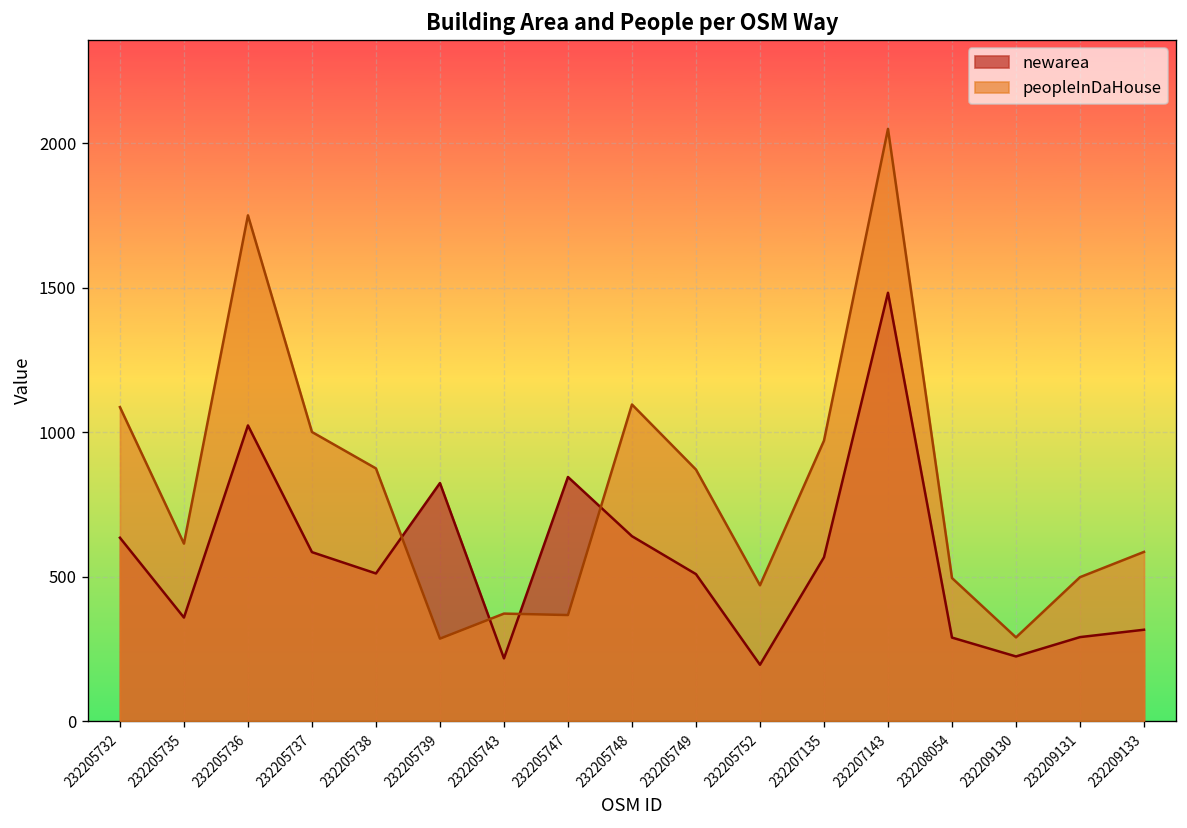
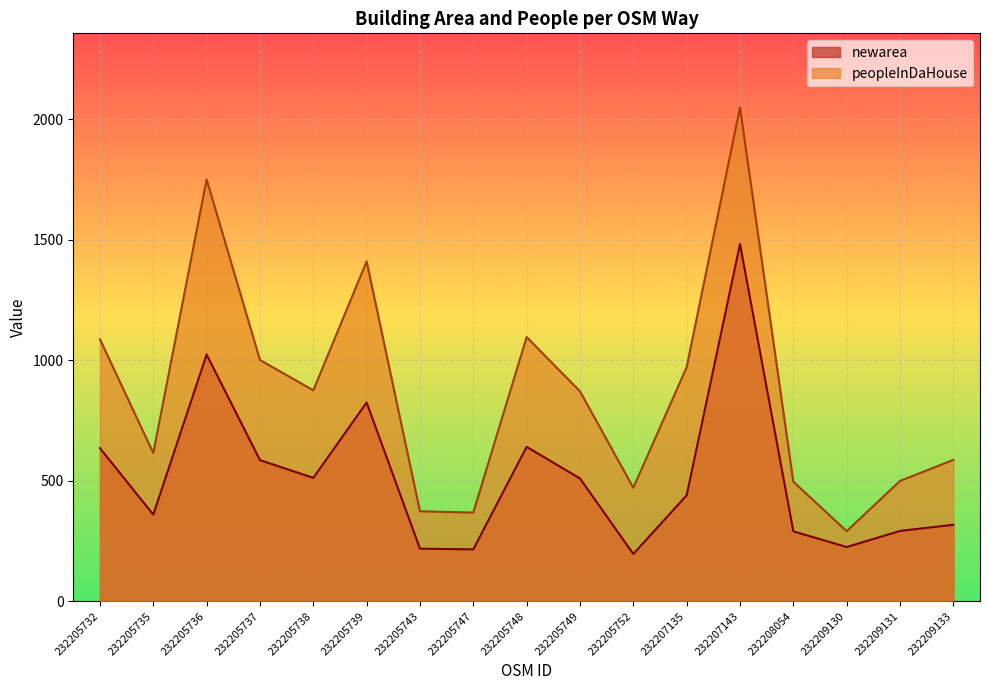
peopleInDaHouse, 232205739: 290 -> 1410
newarea, 232205747: 850 -> 220
newarea, 232207135: 570 -> 440
